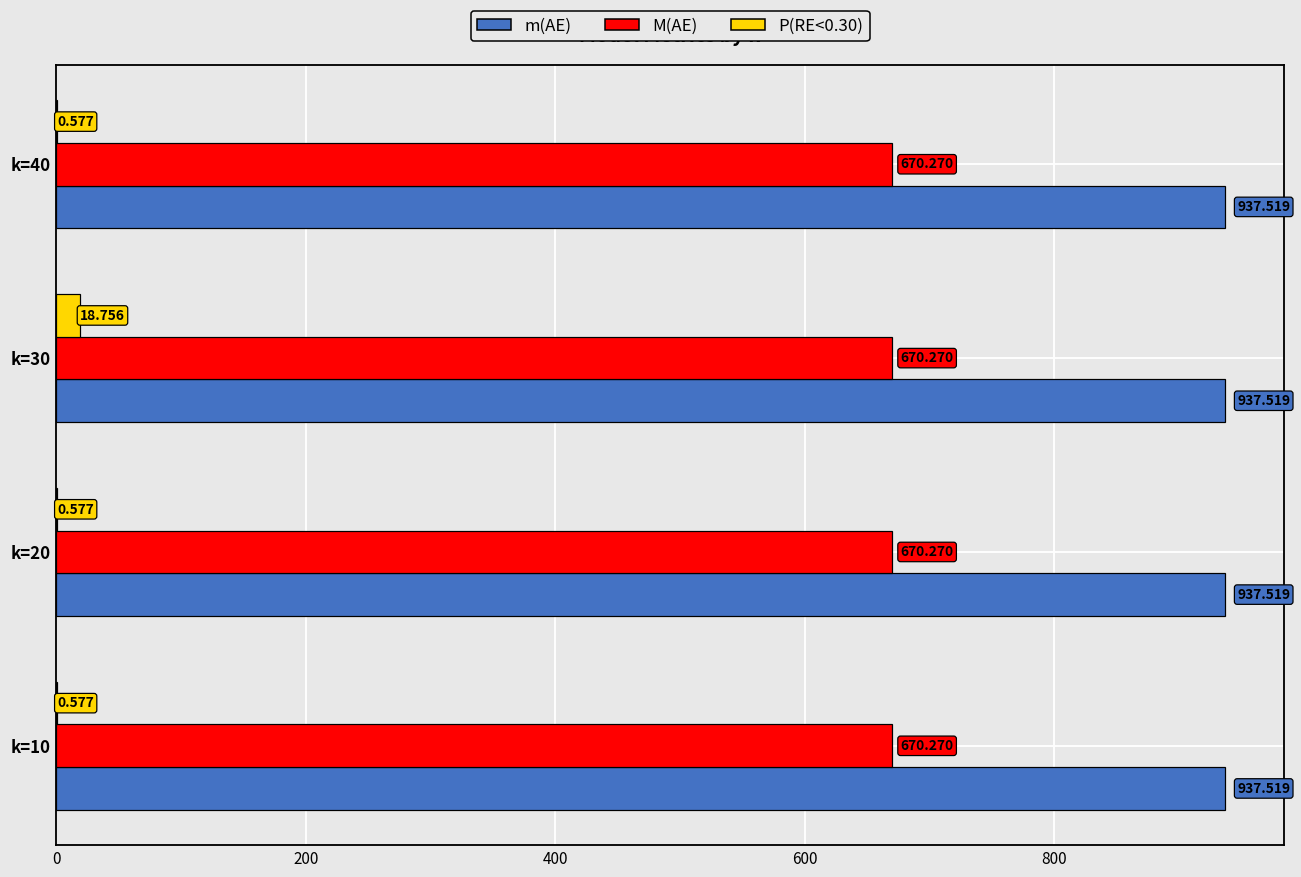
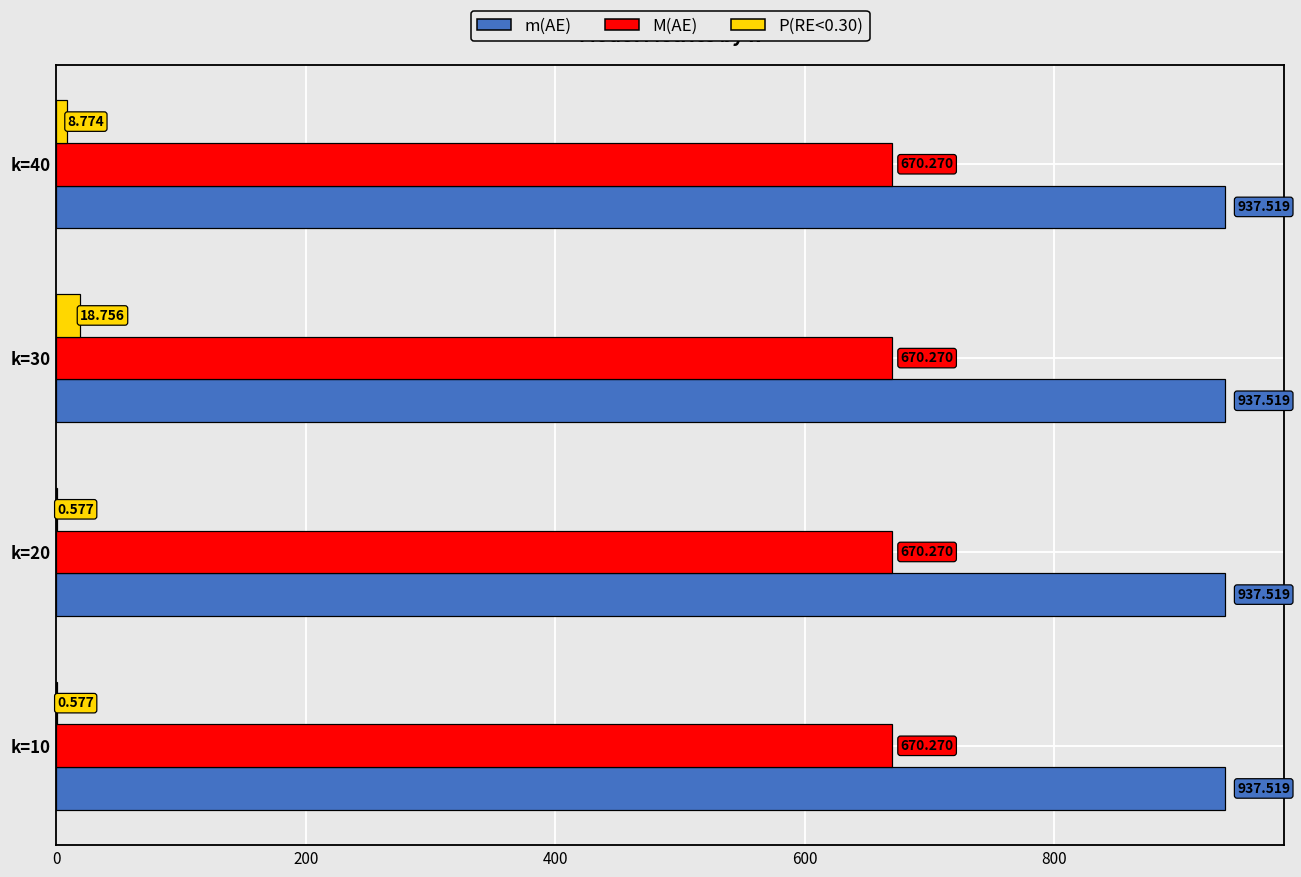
P(RE<0.30), k=40: 0.577 -> 8.774
